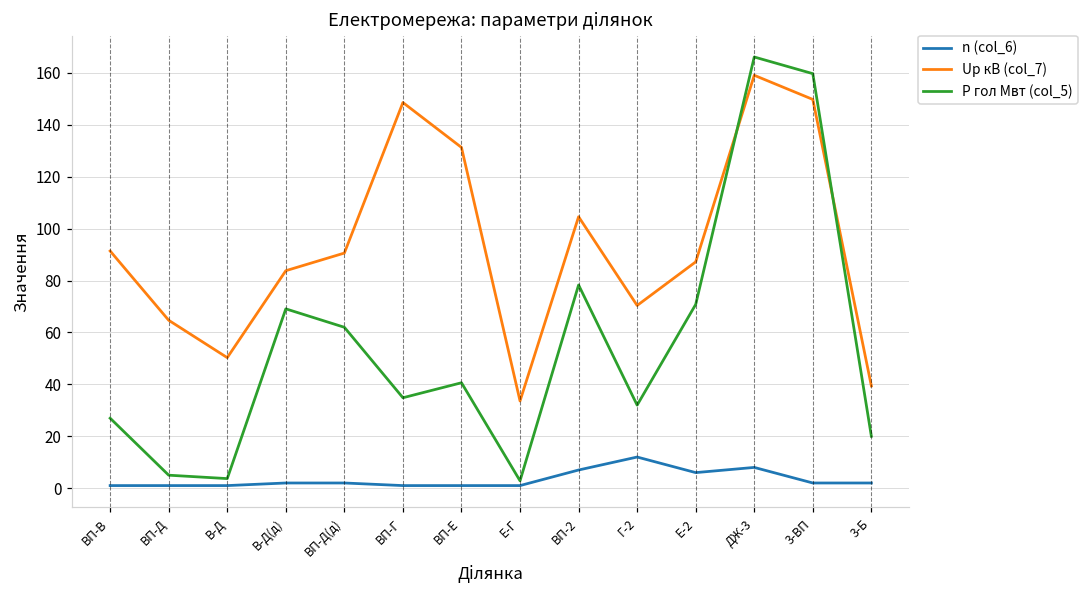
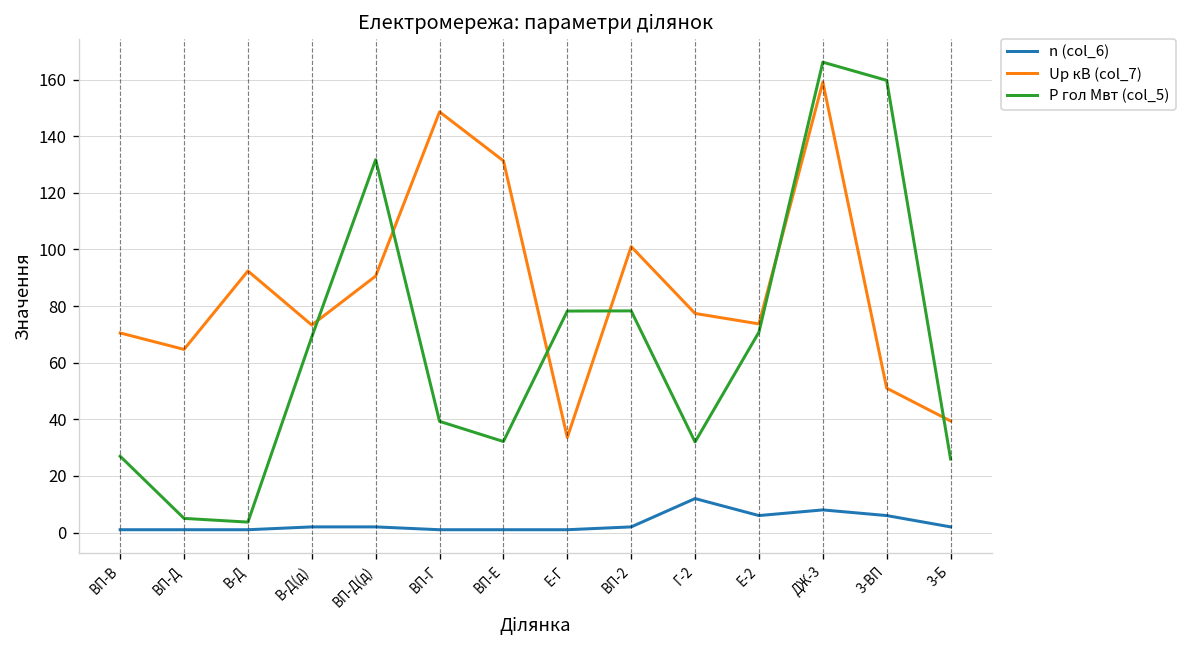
Up кВ (col_7), ВП-В: 91 -> 71
Up кВ (col_7), В-Д: 50 -> 92
Up кВ (col_7), В-Д(д): 84 -> 73
P гол Мвт (col_5), ВП-Д(д): 62 -> 132
P гол Мвт (col_5), ВП-Г: 35 -> 39
P гол Мвт (col_5), ВП-Е: 41 -> 32
P гол Мвт (col_5), Е-Г: 3 -> 78
n (col_6), ВП-2: 7 -> 2
Up кВ (col_7), ВП-2: 105 -> 101
Up кВ (col_7), Г-2: 70 -> 77
Up кВ (col_7), Е-2: 87 -> 74
n (col_6), 3-ВП: 2 -> 6
Up кВ (col_7), 3-ВП: 150 -> 51
P гол Мвт (col_5), 3-Б: 20 -> 26
